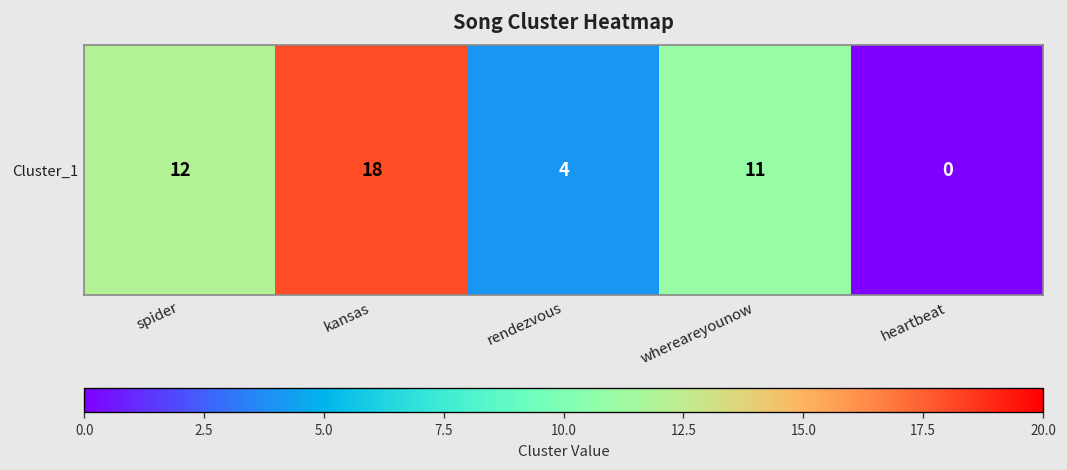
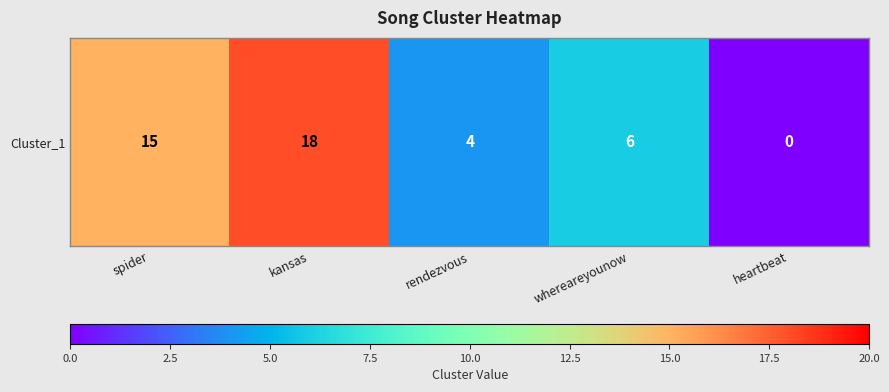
Cluster_1, spider: 12 -> 15
Cluster_1, whereareyounow: 11 -> 6
